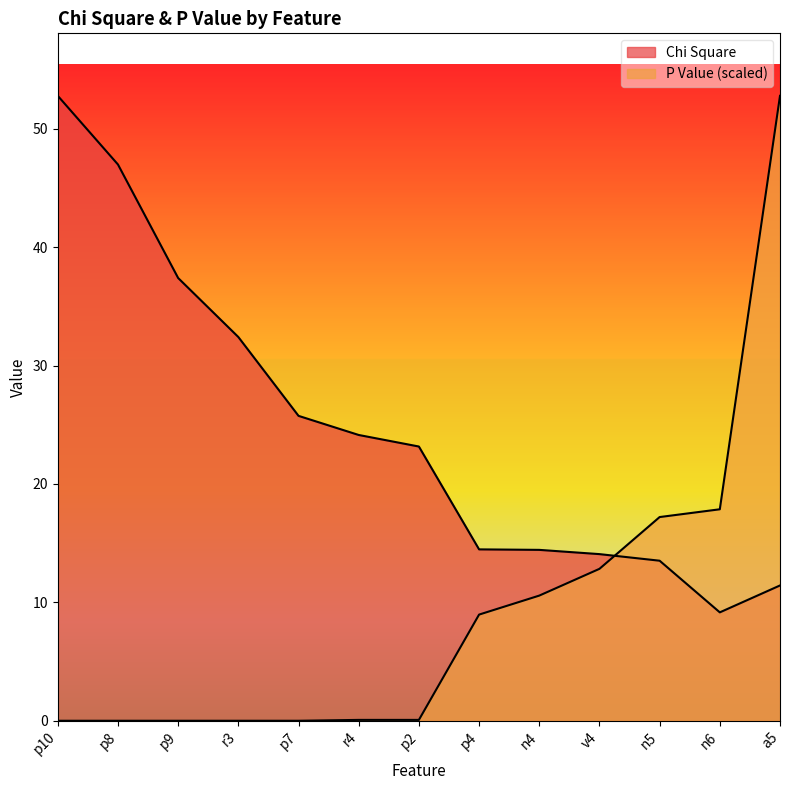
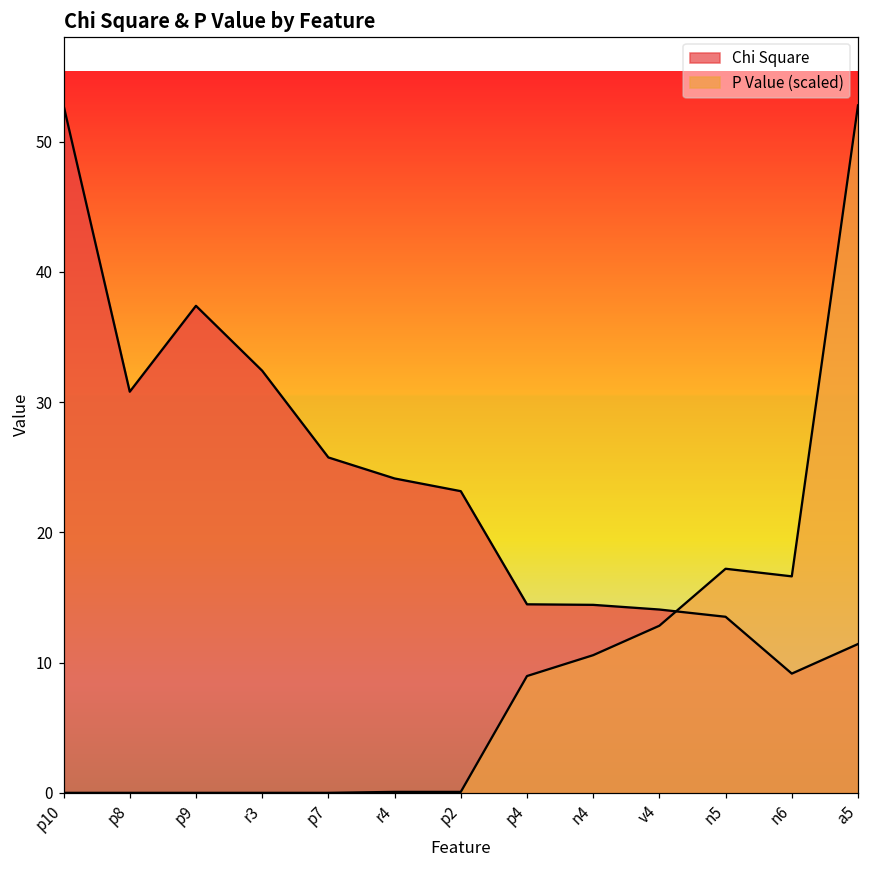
Chi Square, p8: 47.0 -> 30.8
P Value (scaled), n6: 17.9 -> 16.6
